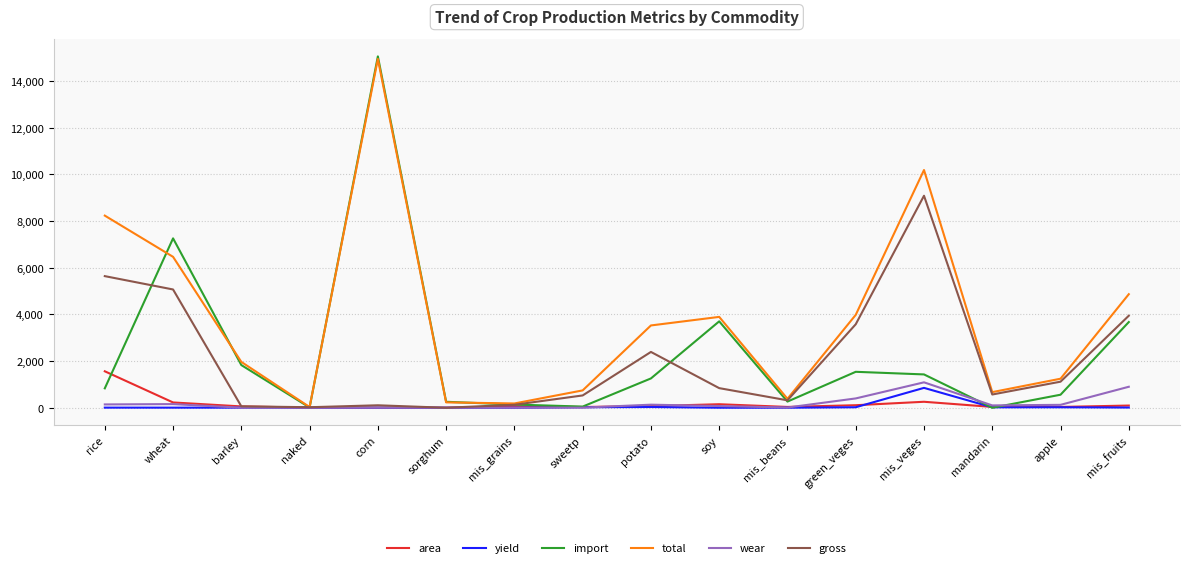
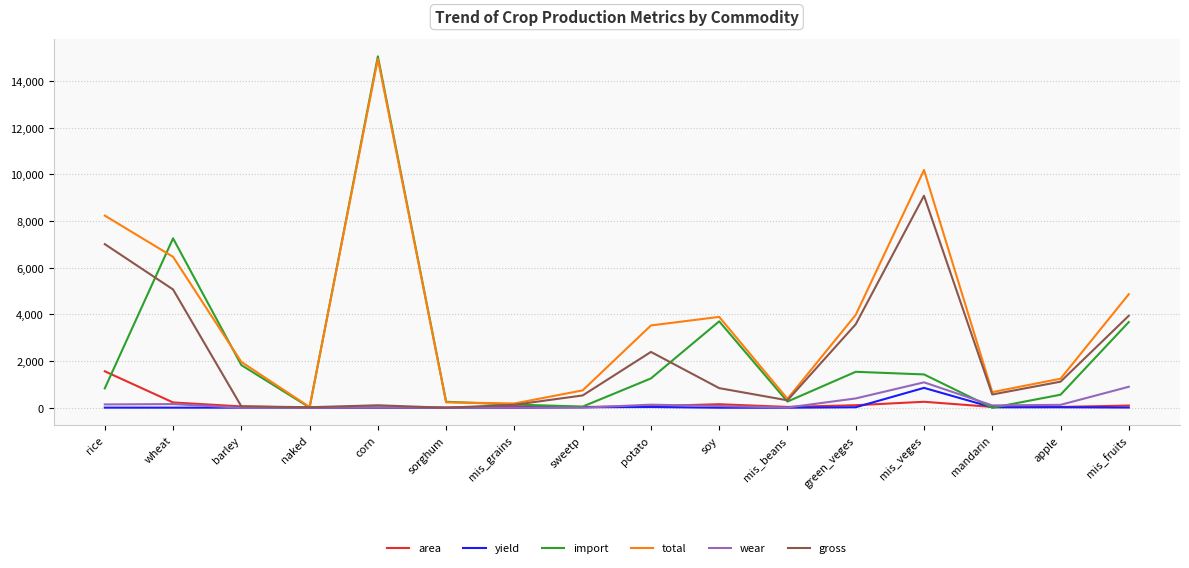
gross, rice: 5,600 -> 7,000
